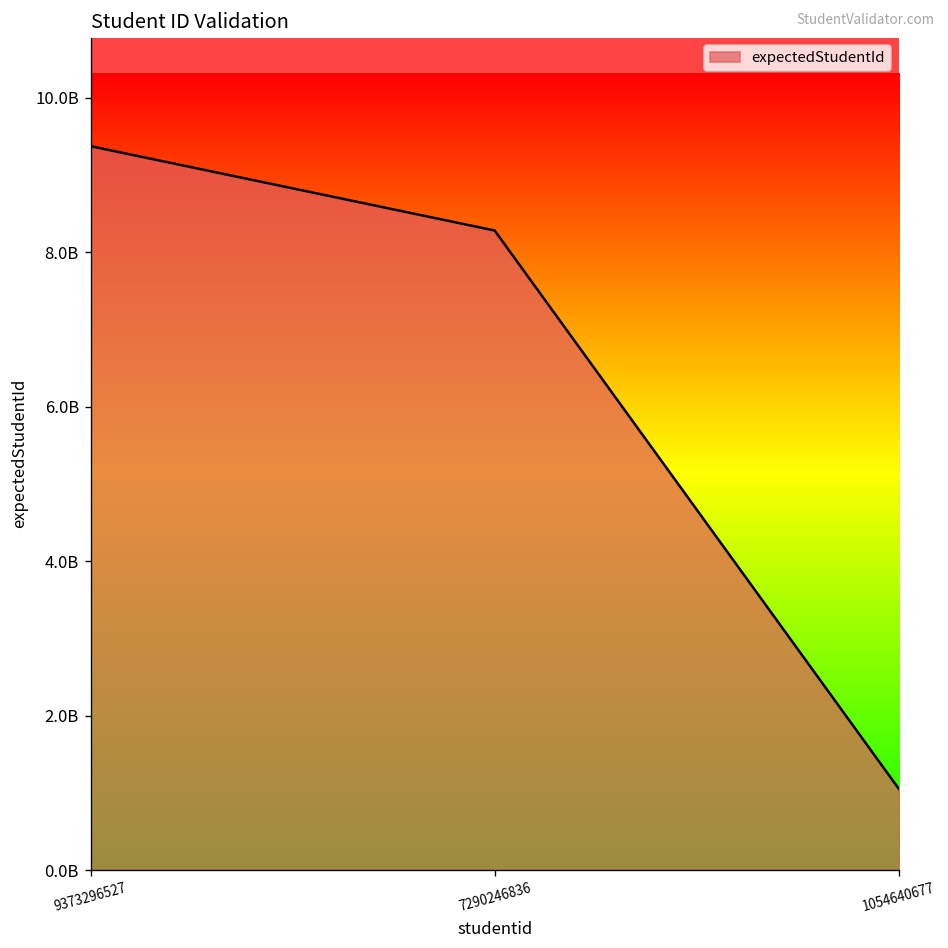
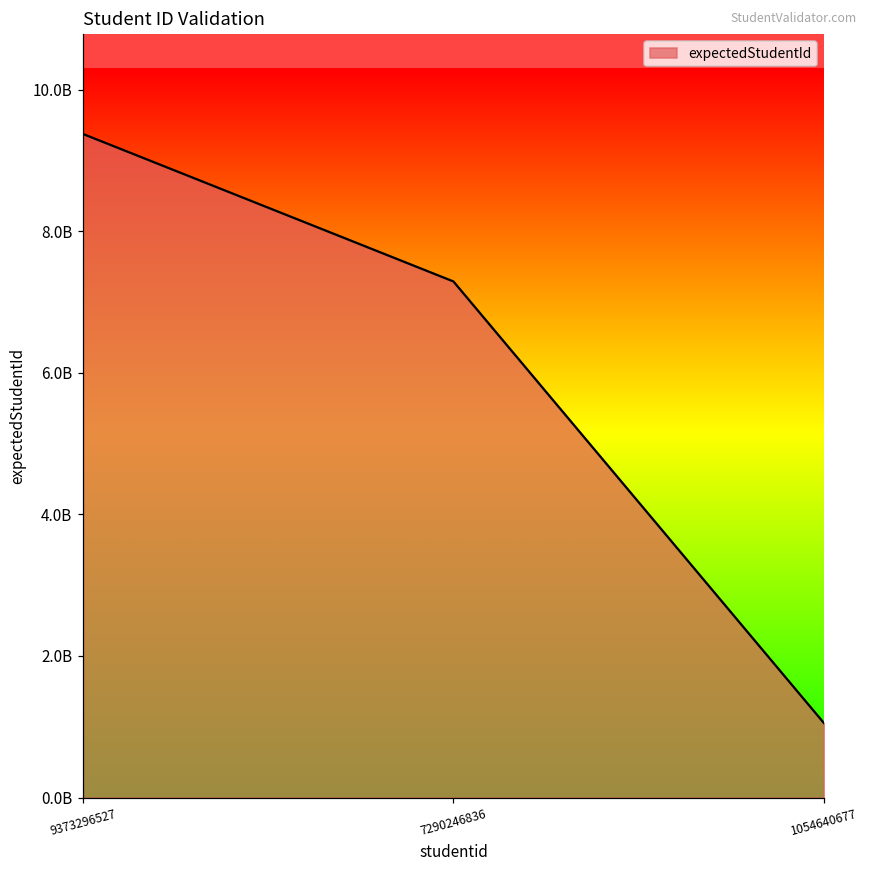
7290246836: 8300000000 -> 7300000000
